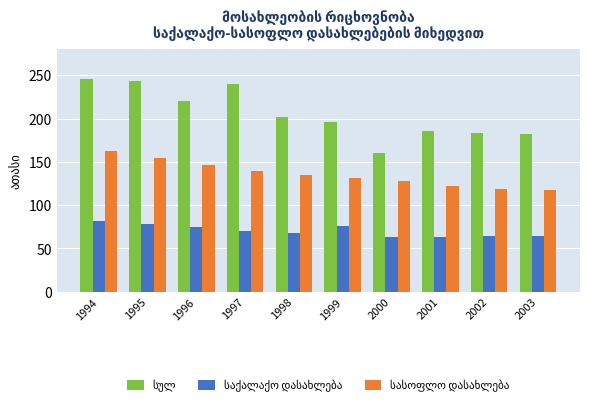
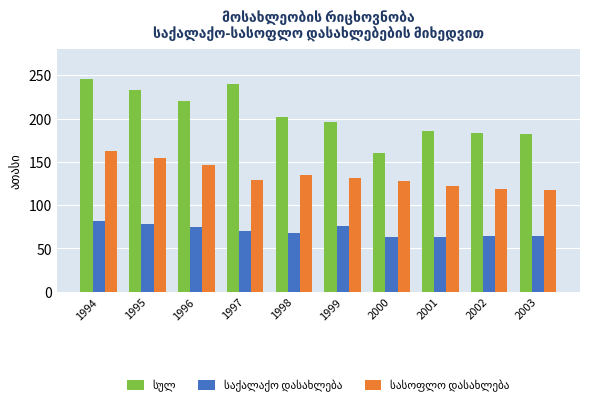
სულ, 1995: 240 -> 230
სასოფლო დასახლება, 1997: 140 -> 130
